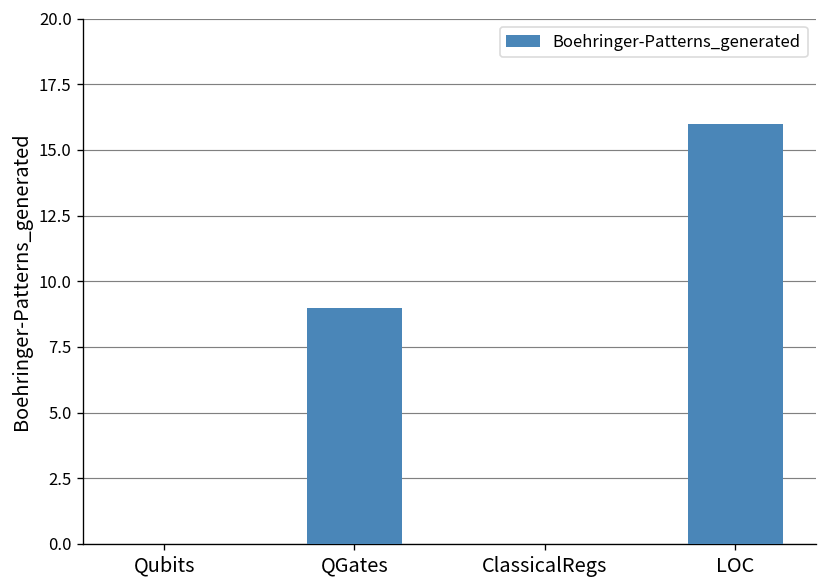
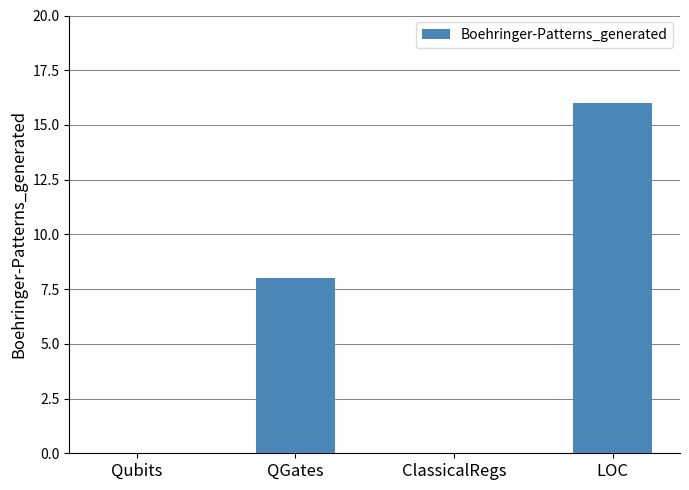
QGates: 9 -> 8
